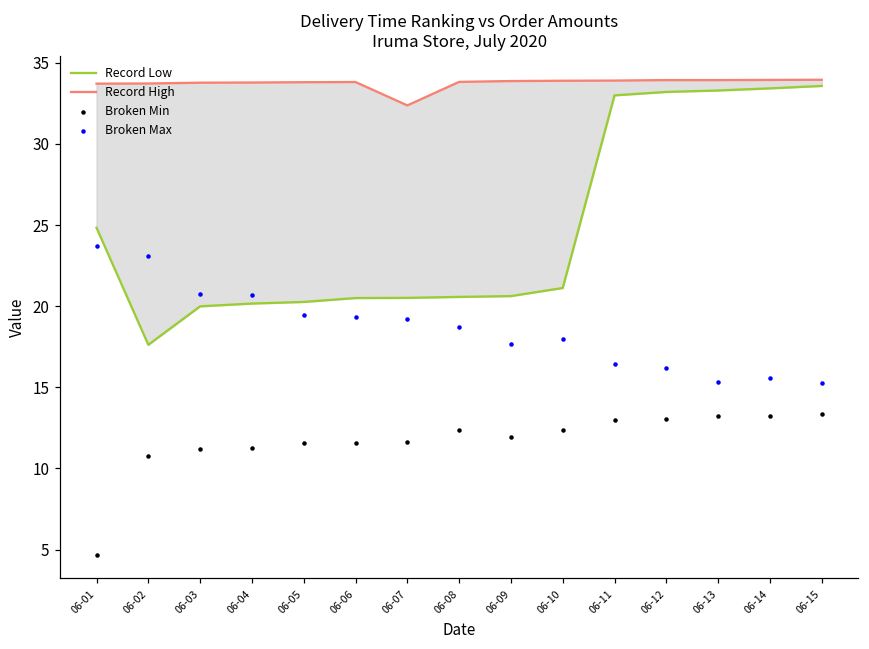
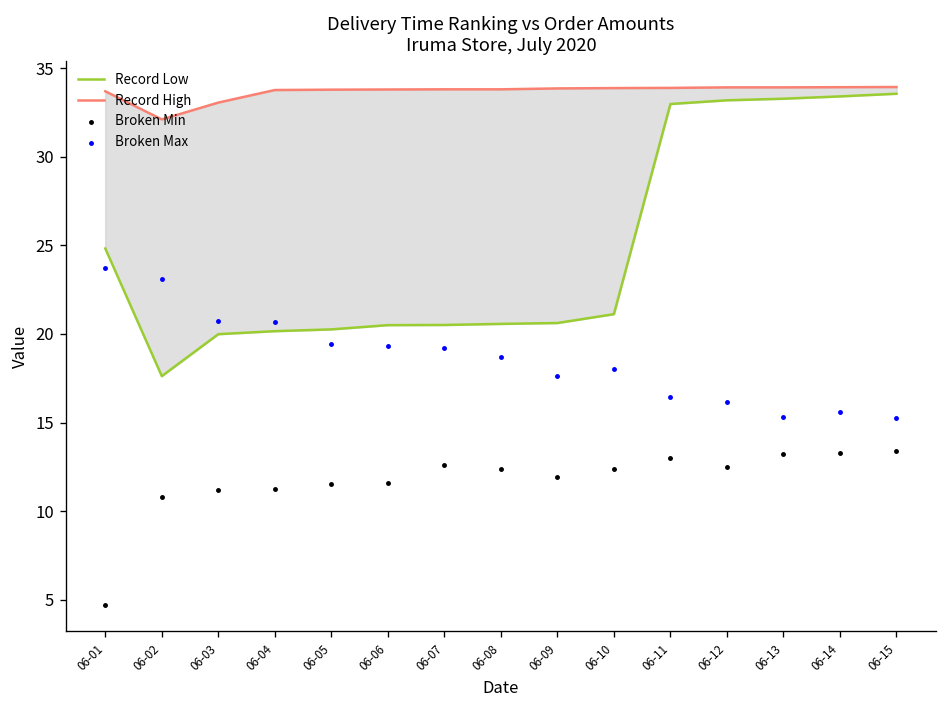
Record High, 06-02: 33.7 -> 32.1
Record High, 06-03: 33.8 -> 33.1
Record High, 06-07: 32.4 -> 33.8
Broken Min, 06-07: 11.6 -> 12.6
Broken Min, 06-12: 13.1 -> 12.5
